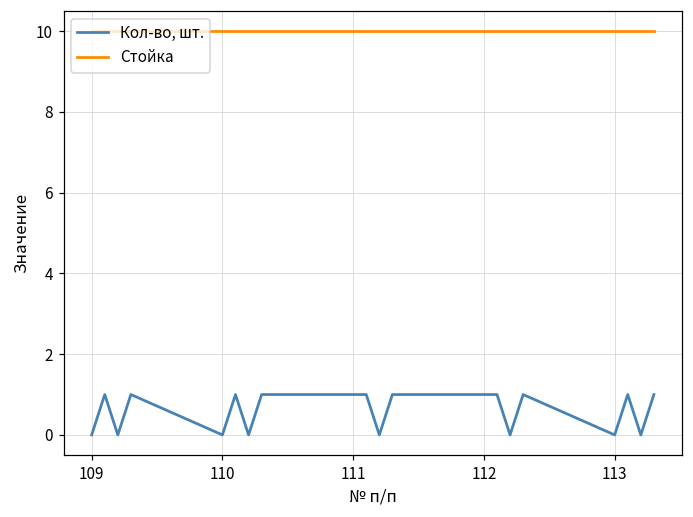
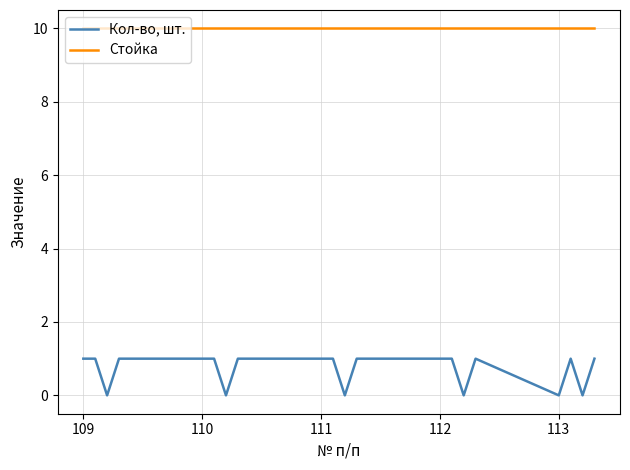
Кол-во, шт., 109: 0 -> 1
Кол-во, шт., 110: 0 -> 1
